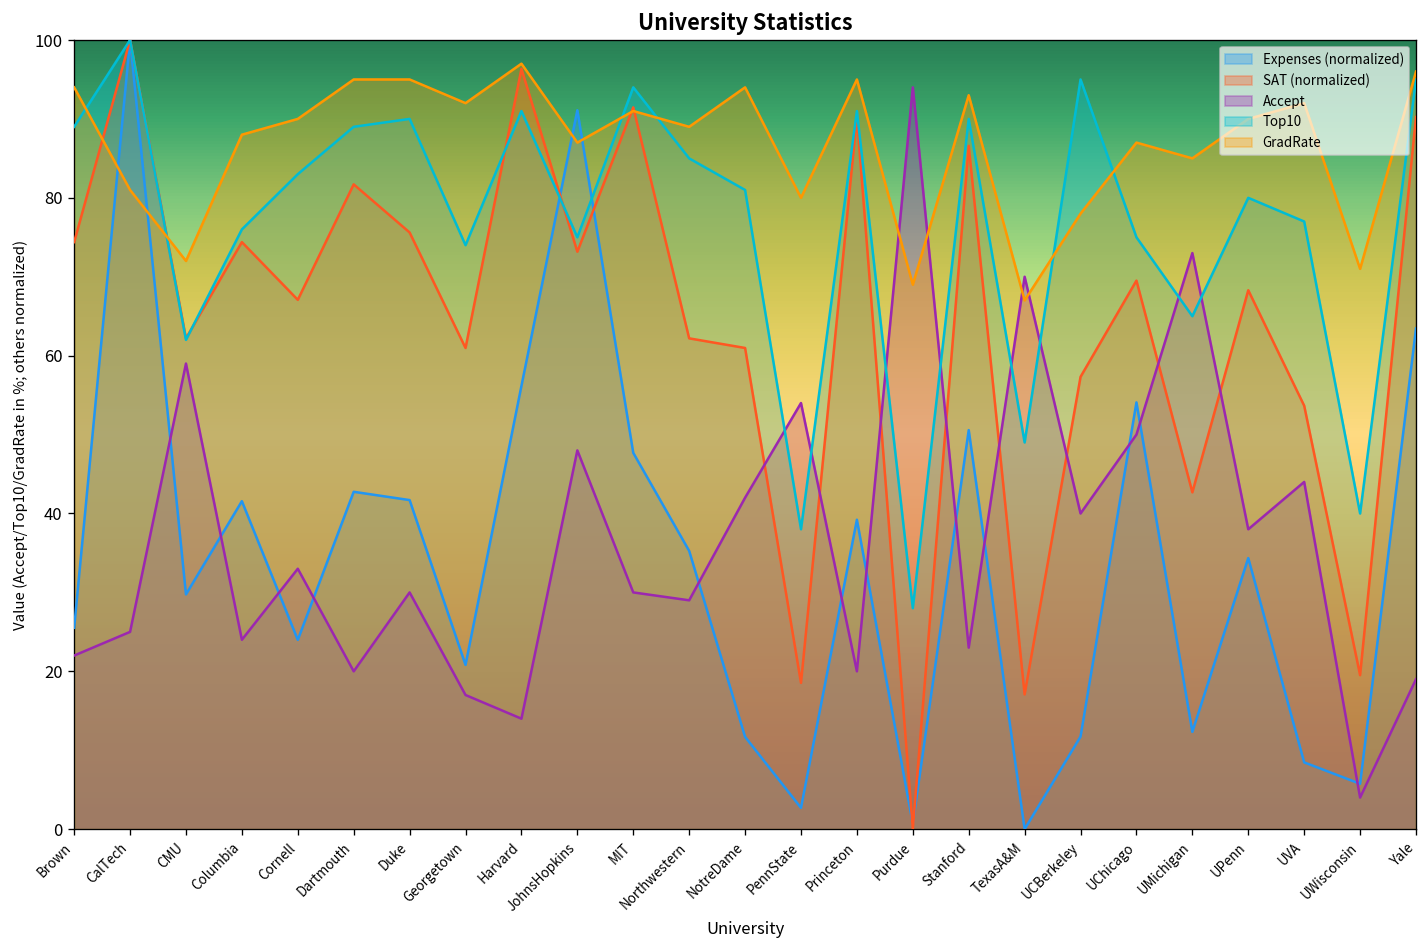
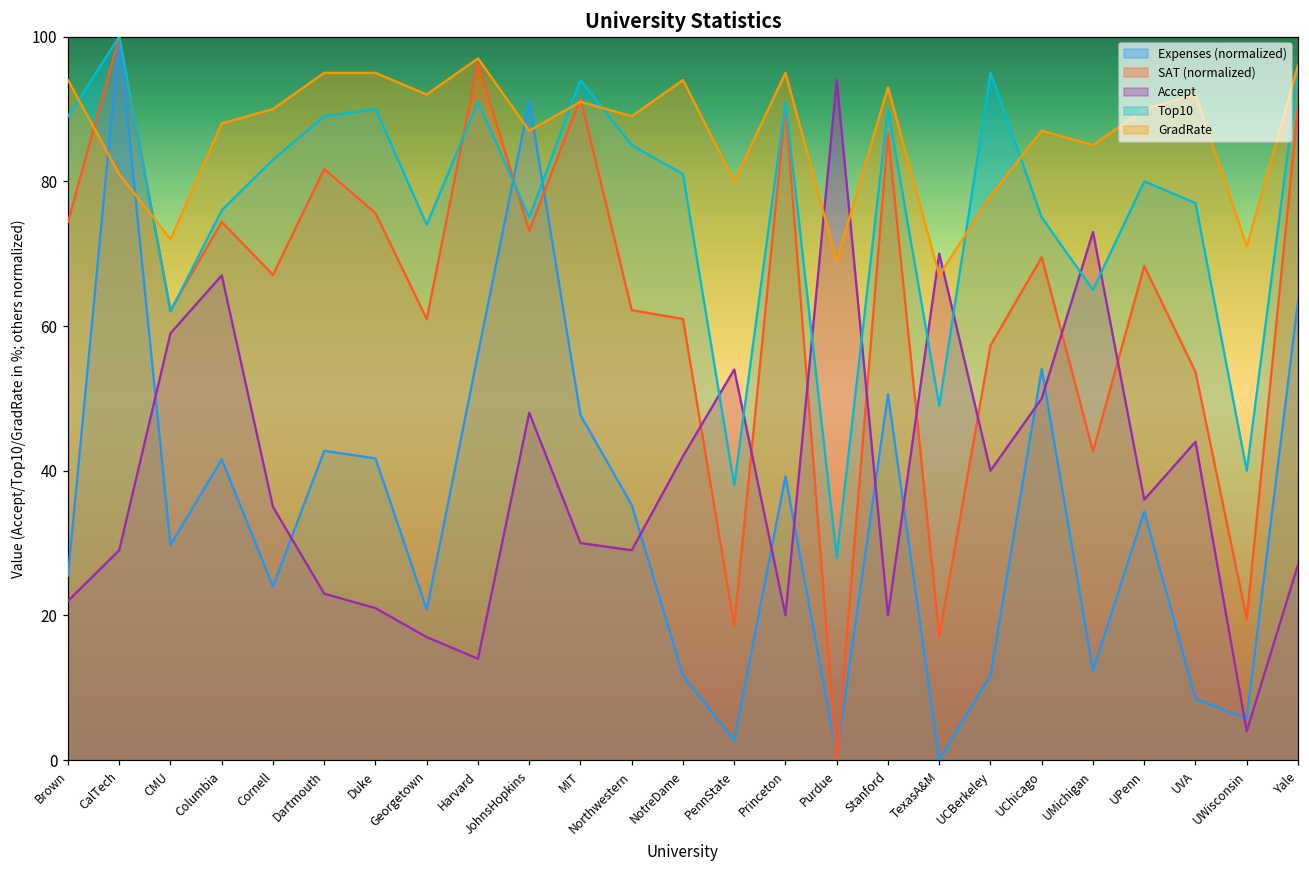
Accept, CalTech: 25 -> 29
Accept, Columbia: 24 -> 67
Accept, Cornell: 33 -> 35
Accept, Dartmouth: 20 -> 23
Accept, Duke: 30 -> 21
Accept, Stanford: 23 -> 20
Accept, UPenn: 38 -> 36
Accept, Yale: 19 -> 27
